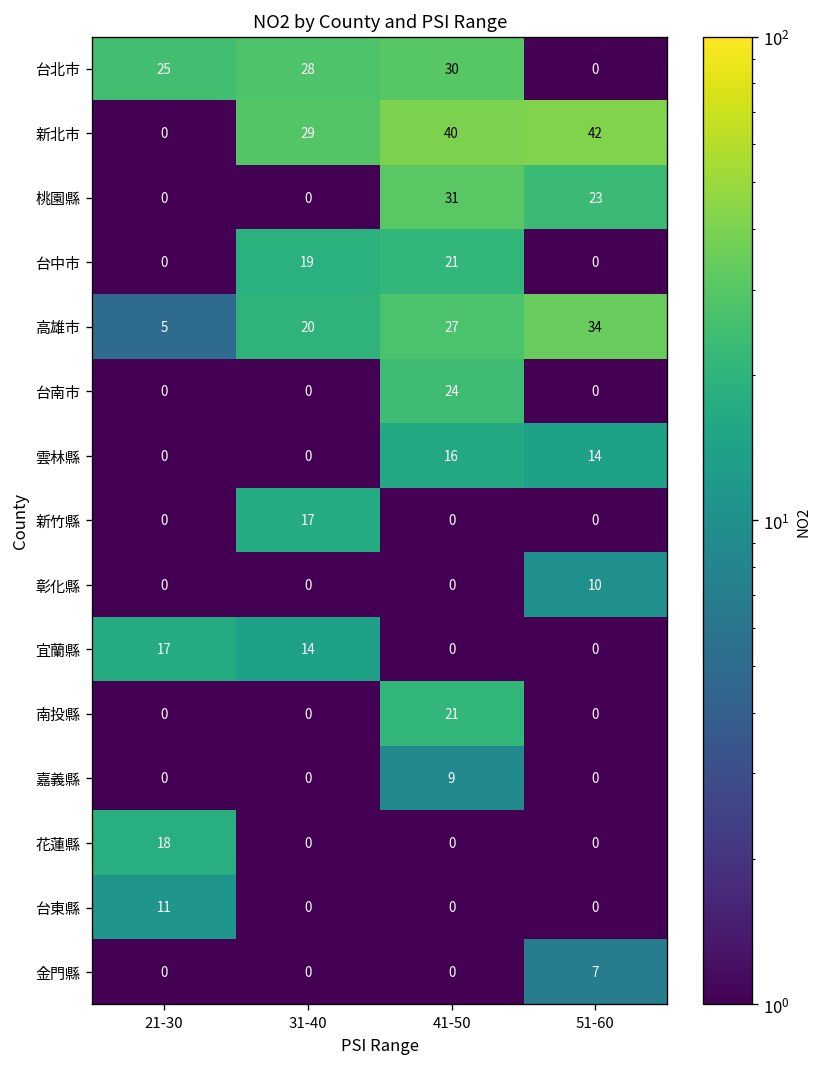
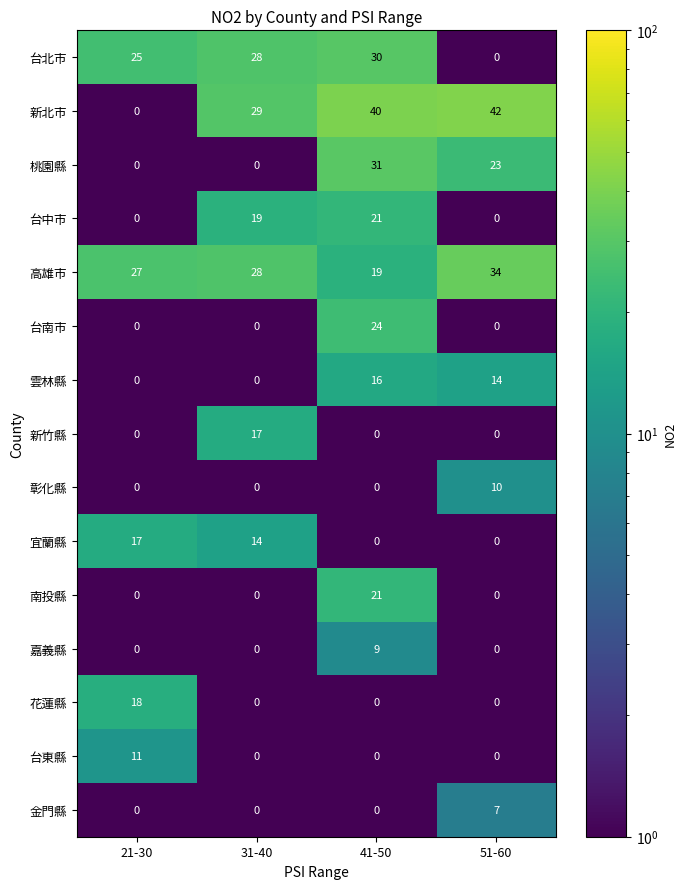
高雄市, 21-30: 5 -> 27
高雄市, 31-40: 20 -> 28
高雄市, 41-50: 27 -> 19
